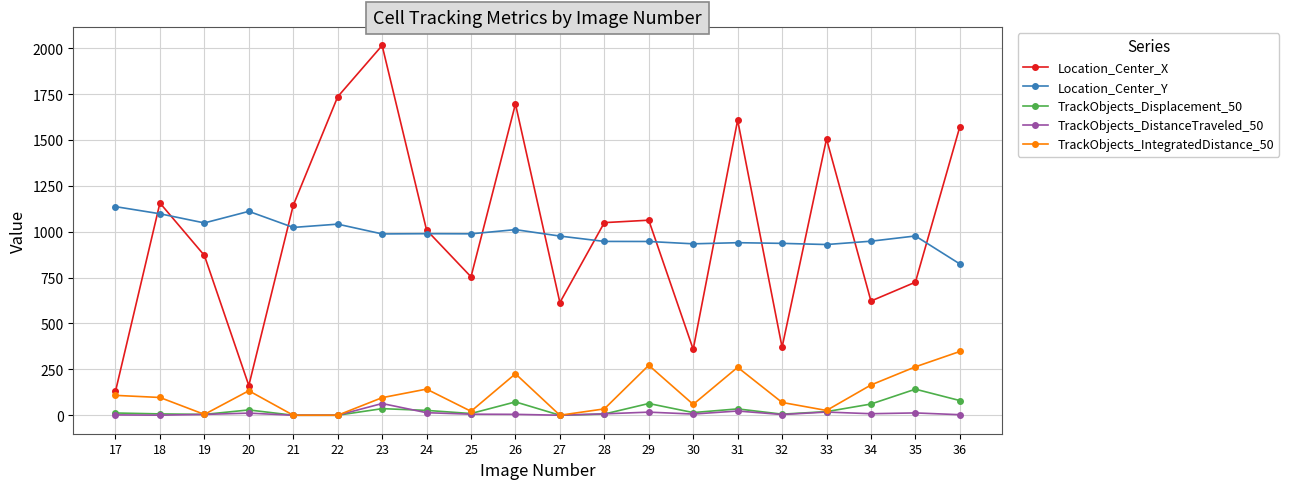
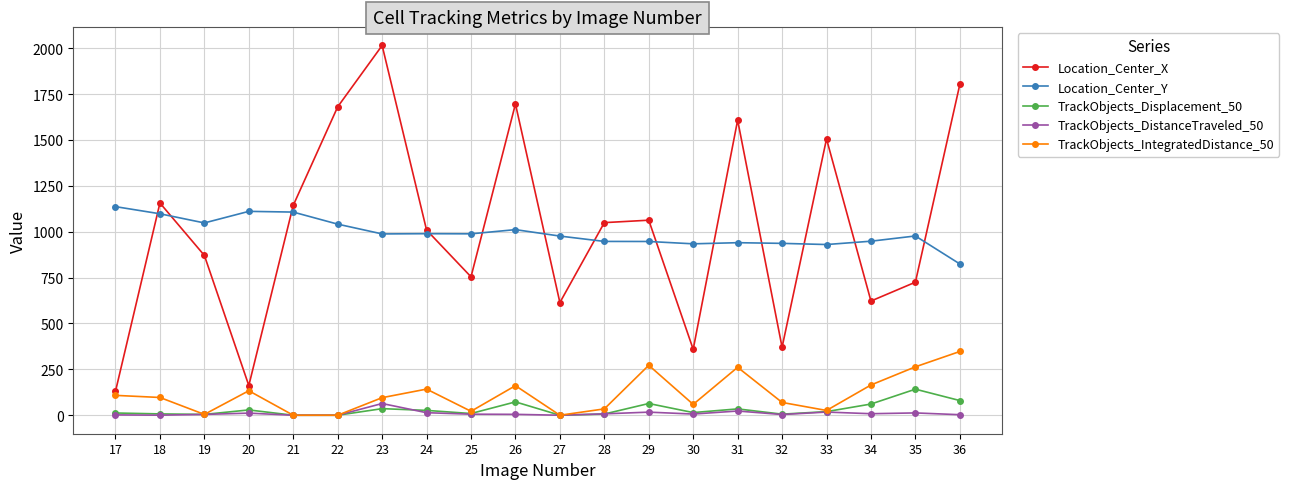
Location_Center_Y, 21: 1020 -> 1110
Location_Center_X, 22: 1740 -> 1680
TrackObjects_IntegratedDistance_50, 26: 230 -> 160
Location_Center_X, 36: 1570 -> 1800
